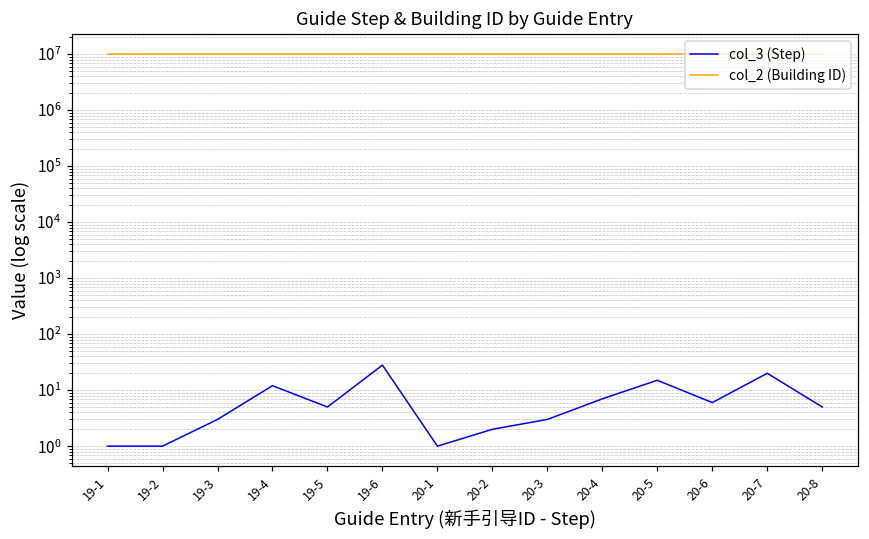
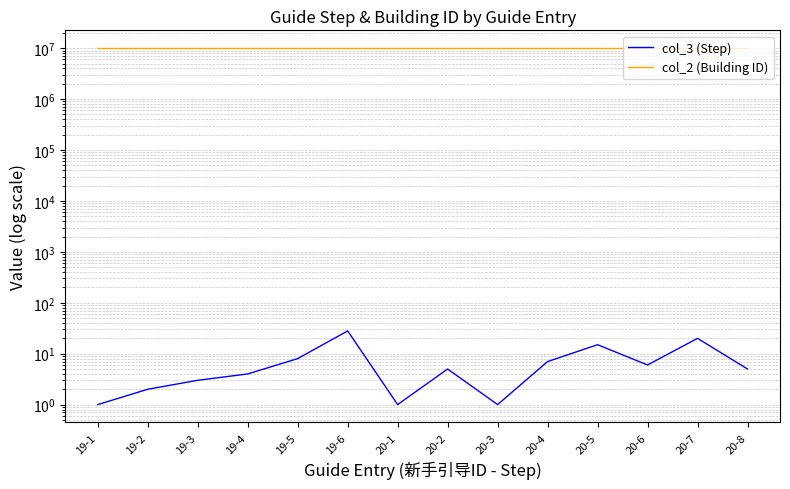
col_3 (Step), 19-2: 1 -> 2
col_3 (Step), 19-4: 12 -> 4
col_3 (Step), 19-5: 5 -> 8
col_3 (Step), 20-2: 2 -> 5
col_3 (Step), 20-3: 3 -> 1
